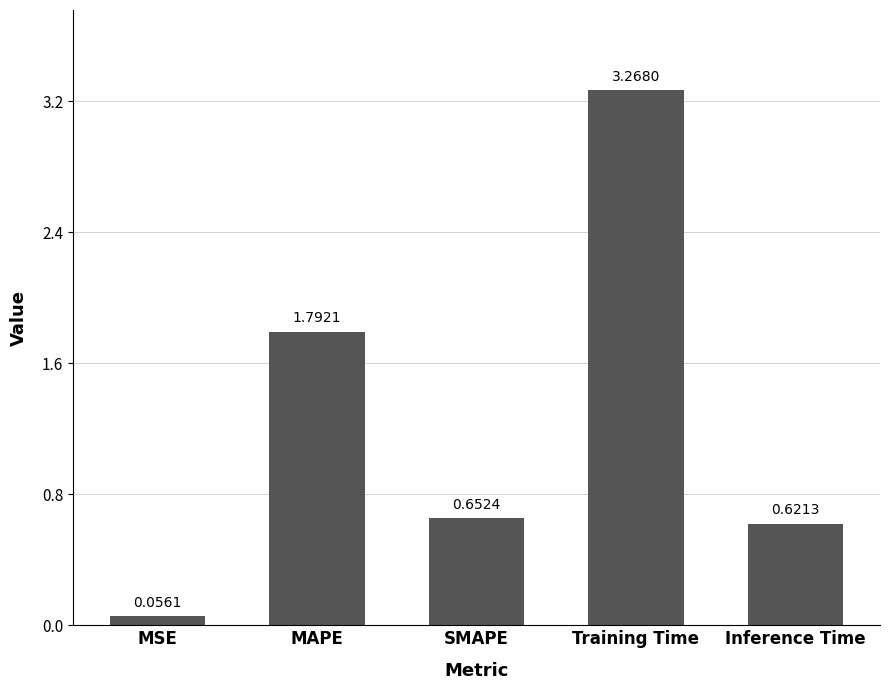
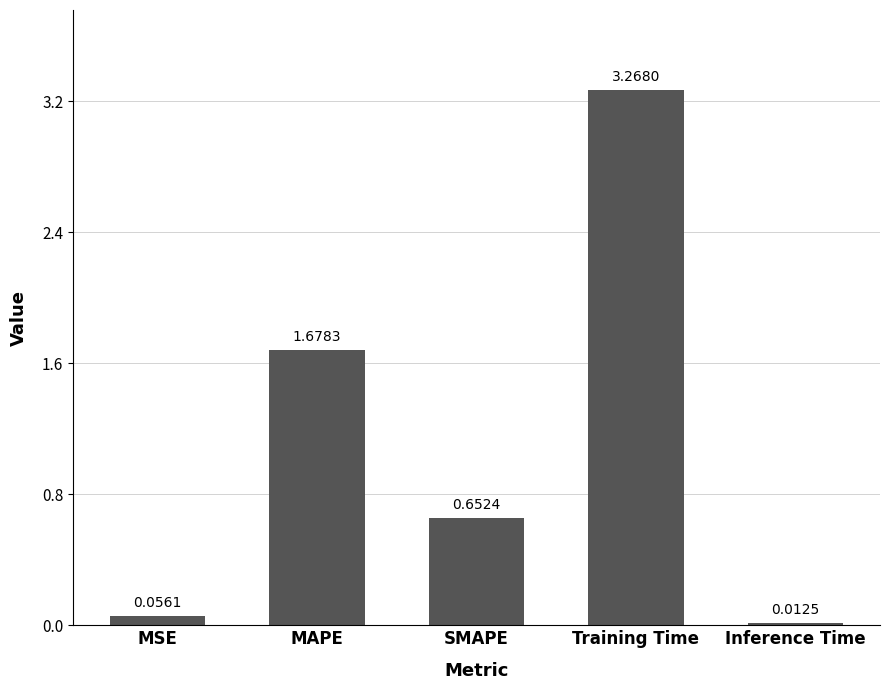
MAPE: 1.7921 -> 1.6783
Inference Time: 0.6213 -> 0.0125
